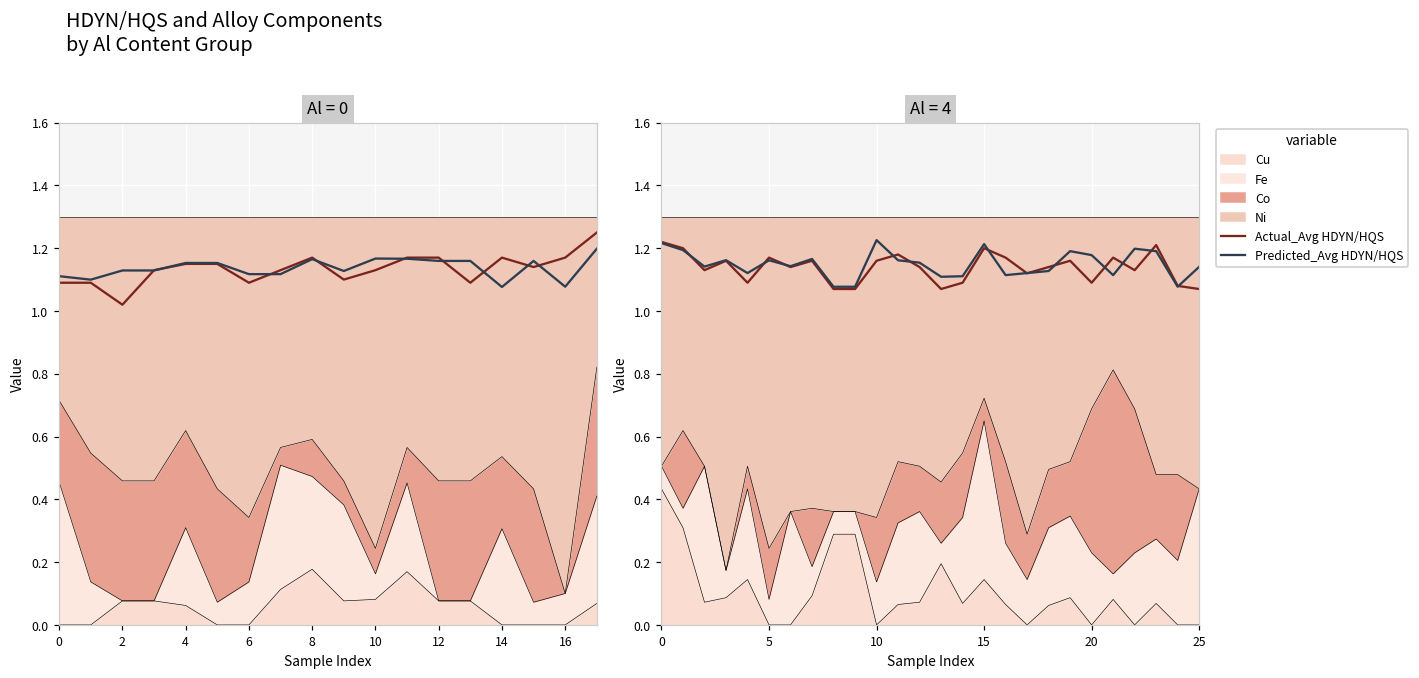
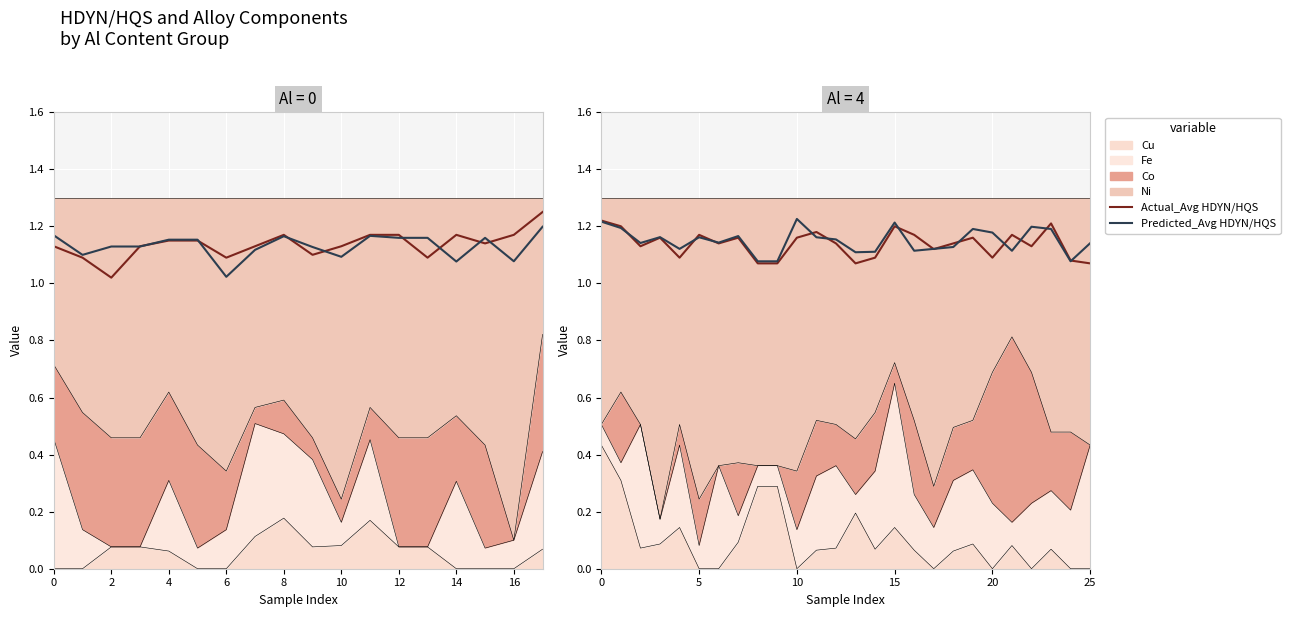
Al = 0, Actual_Avg HDYN/HQS, 0: 1.09 -> 1.13
Al = 0, Predicted_Avg HDYN/HQS, 0: 1.11 -> 1.17
Al = 0, Predicted_Avg HDYN/HQS, 6: 1.12 -> 1.02
Al = 0, Predicted_Avg HDYN/HQS, 10: 1.17 -> 1.09
